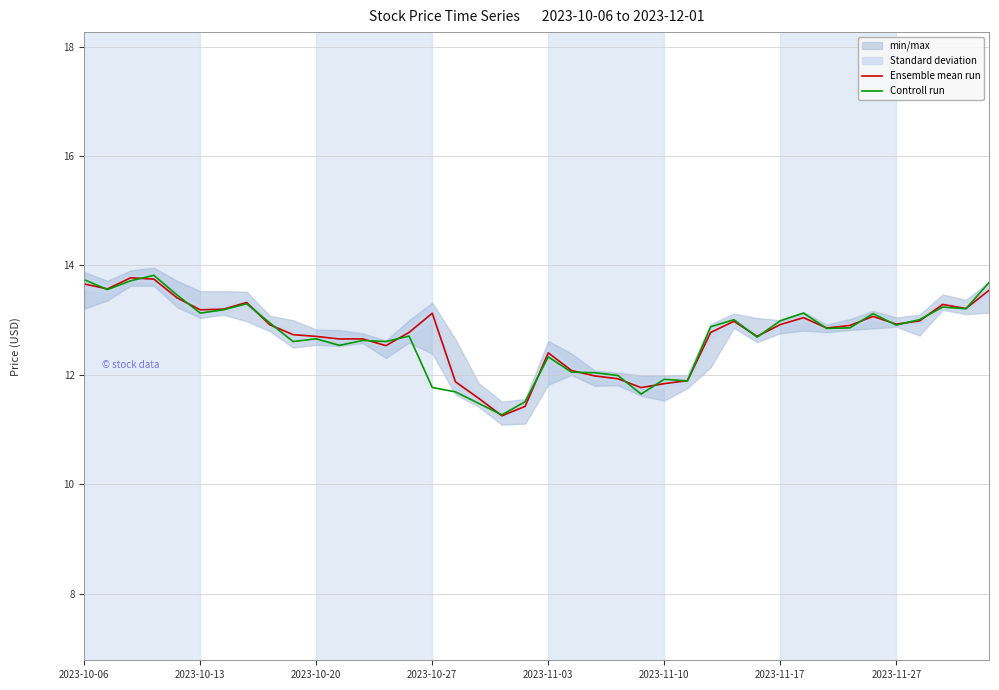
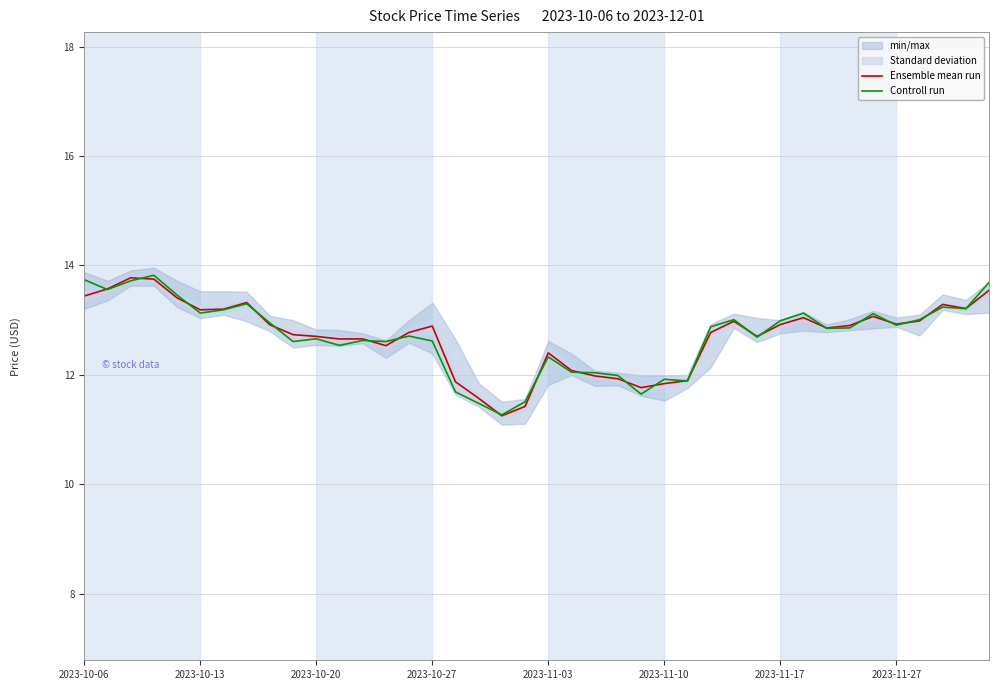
Ensemble mean run, 2023-10-06: 13.7 -> 13.4
Ensemble mean run, 2023-10-27: 13.1 -> 12.9
Controll run, 2023-10-27: 11.8 -> 12.6
